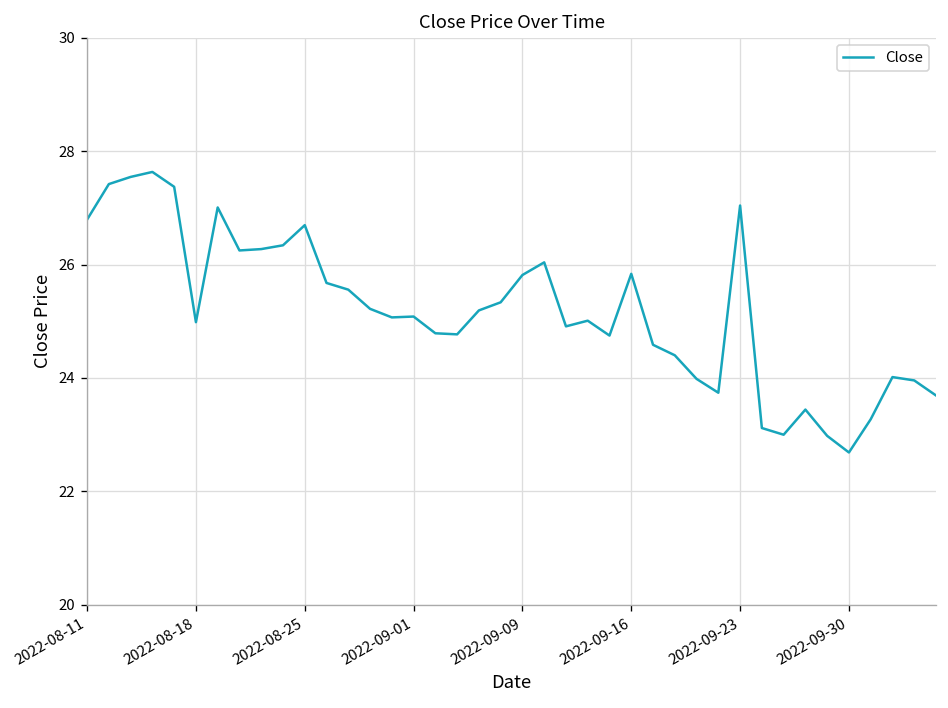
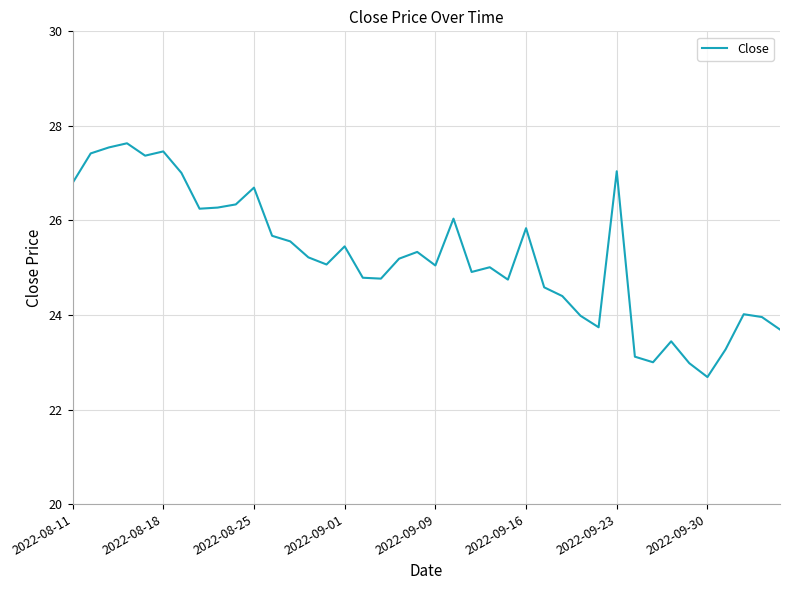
2022-08-18: 25.0 -> 27.5
2022-09-01: 25.1 -> 25.5
2022-09-09: 25.8 -> 25.0
